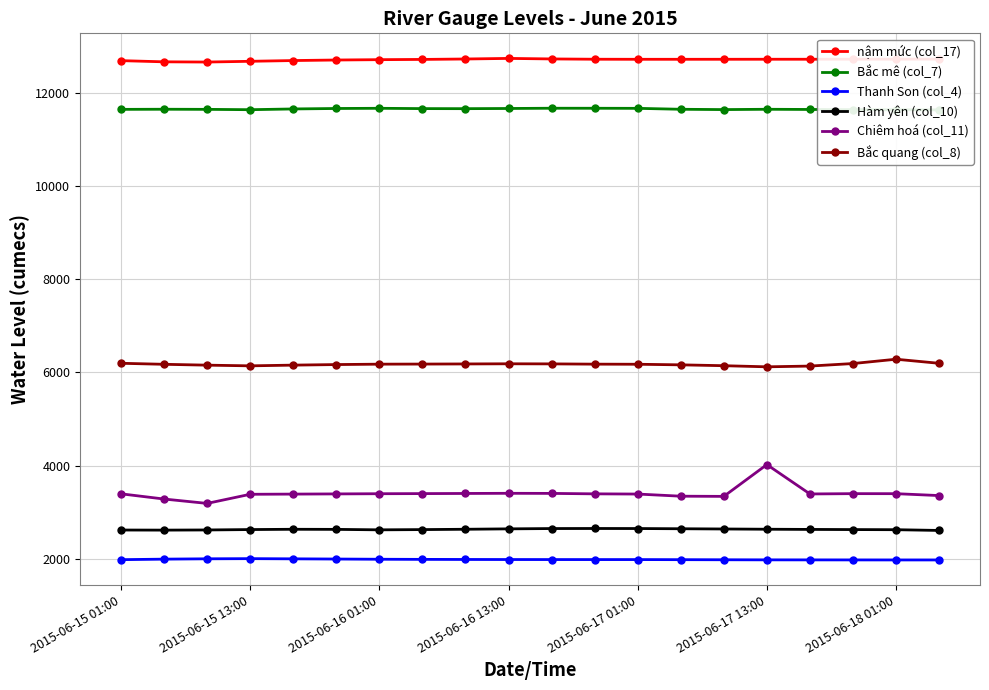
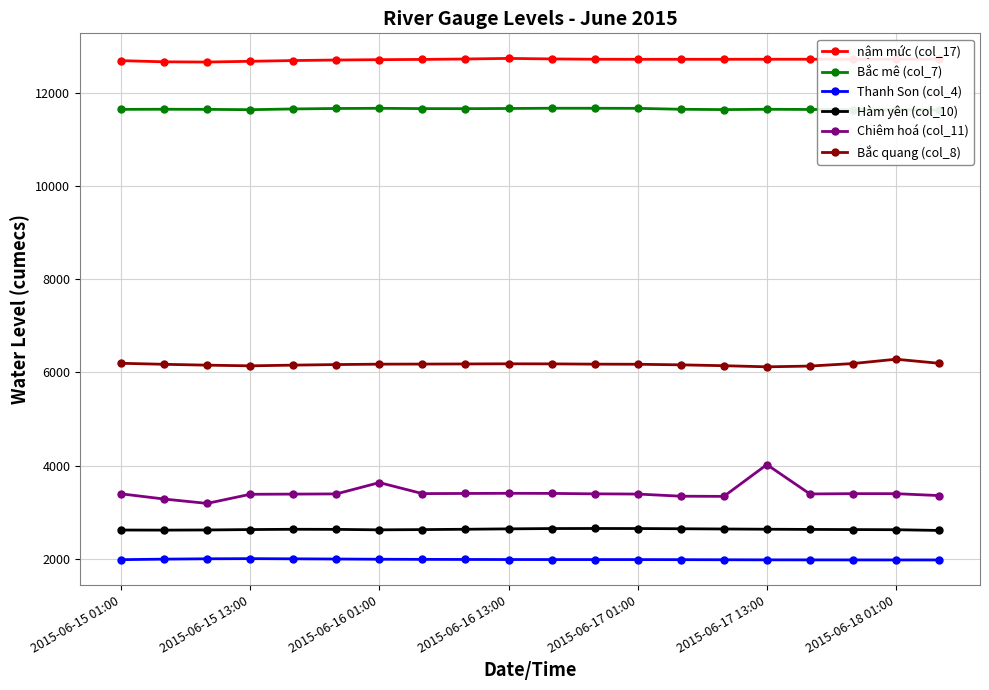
Chiêm hoá (col_11), 2015-06-16 01:00: 3400 -> 3600
